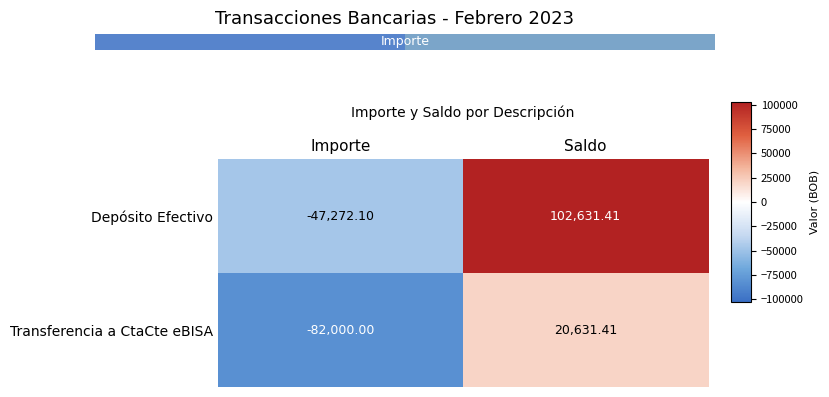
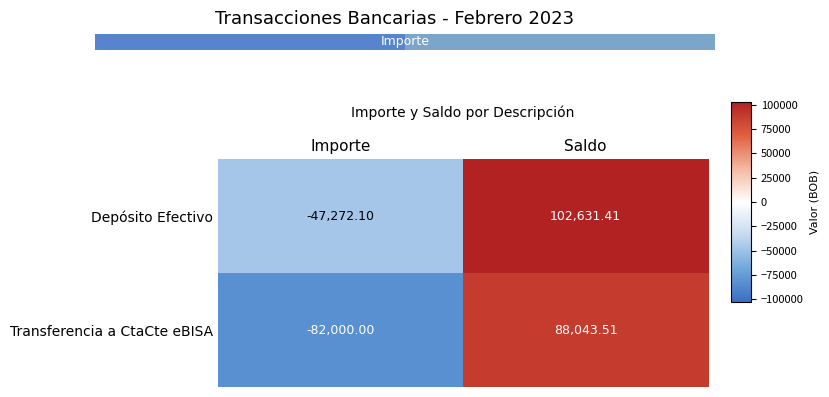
Transferencia a CtaCte eBISA, Saldo: 20,631.41 -> 88,043.51
